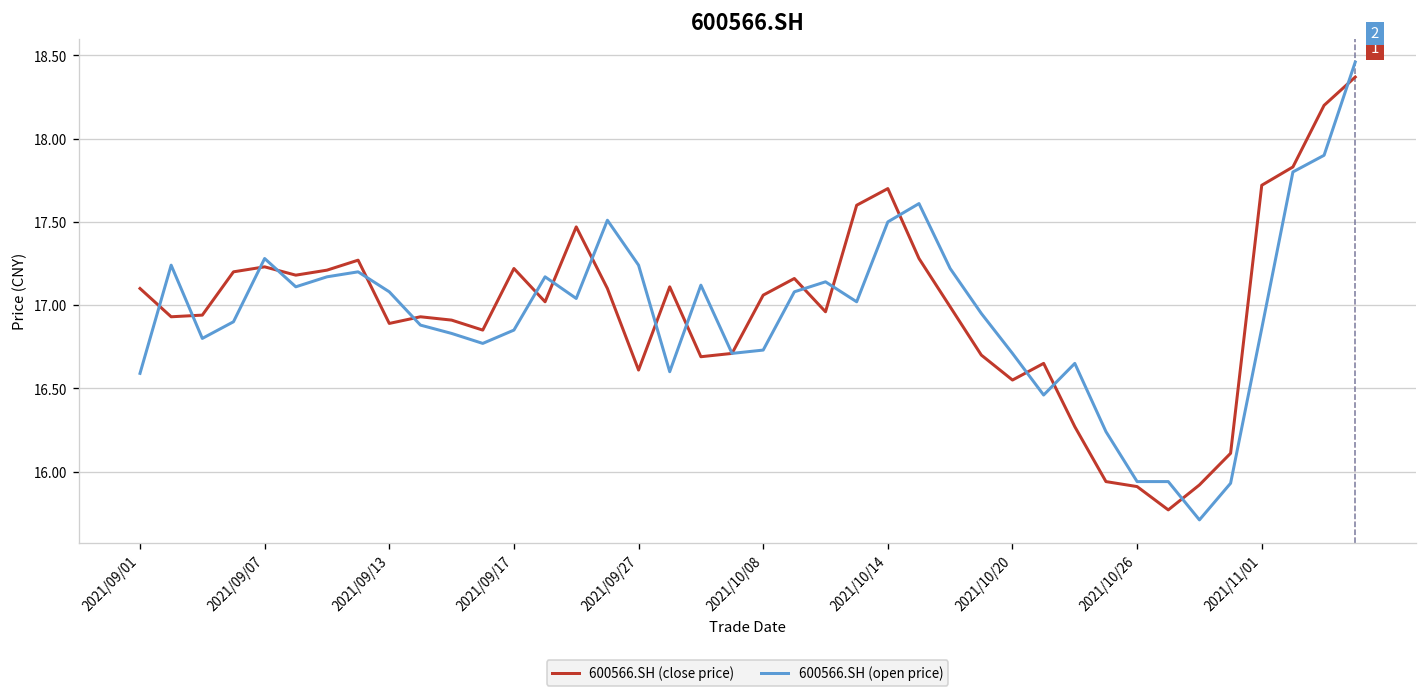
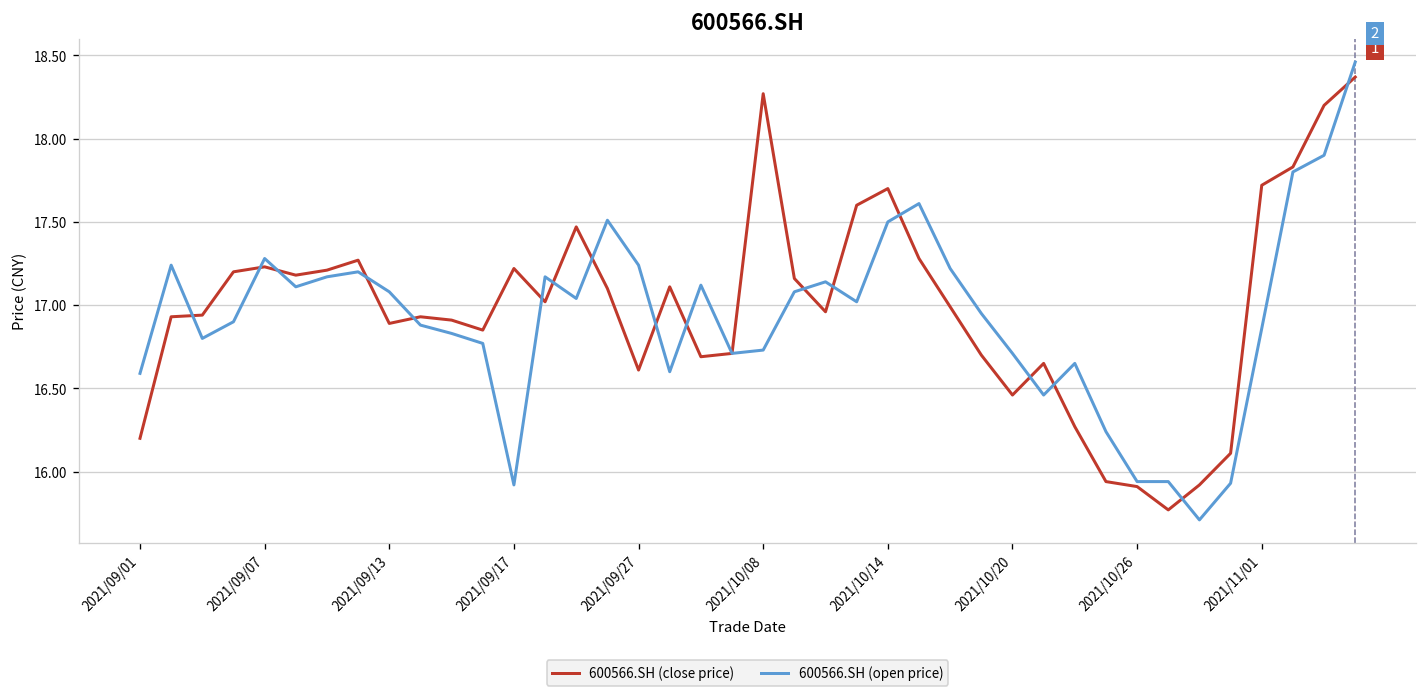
600566.SH (close price), 2021/09/01: 17.1 -> 16.2
600566.SH (open price), 2021/09/17: 16.85 -> 15.92
600566.SH (close price), 2021/10/08: 17.06 -> 18.27
600566.SH (close price), 2021/10/20: 16.55 -> 16.46
